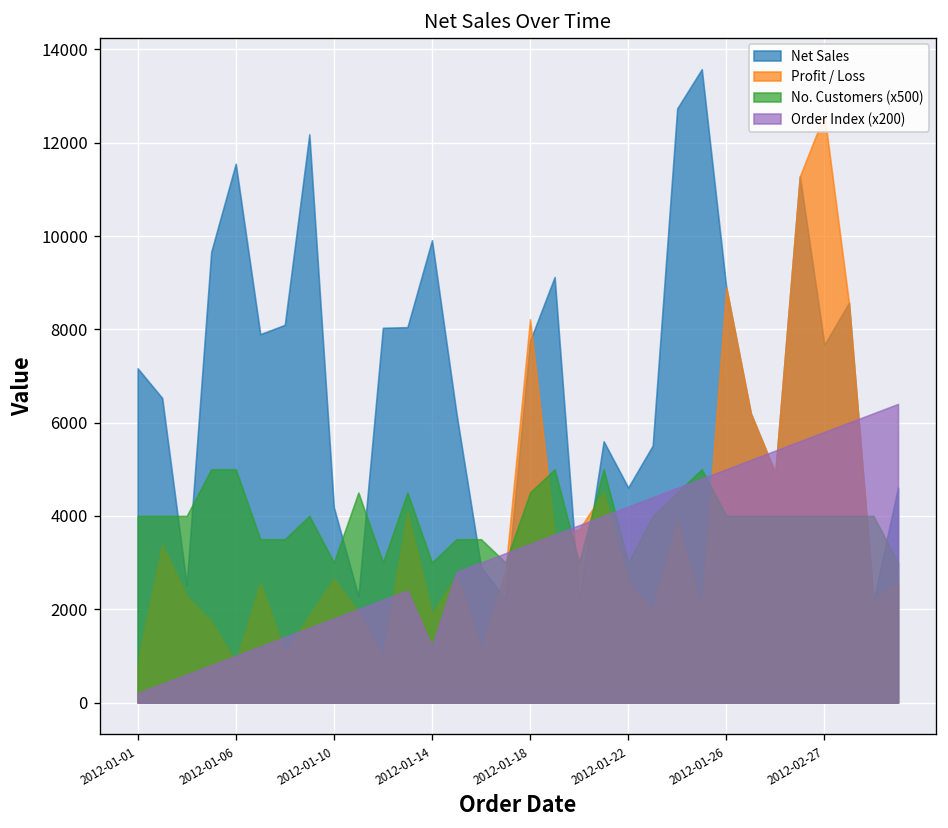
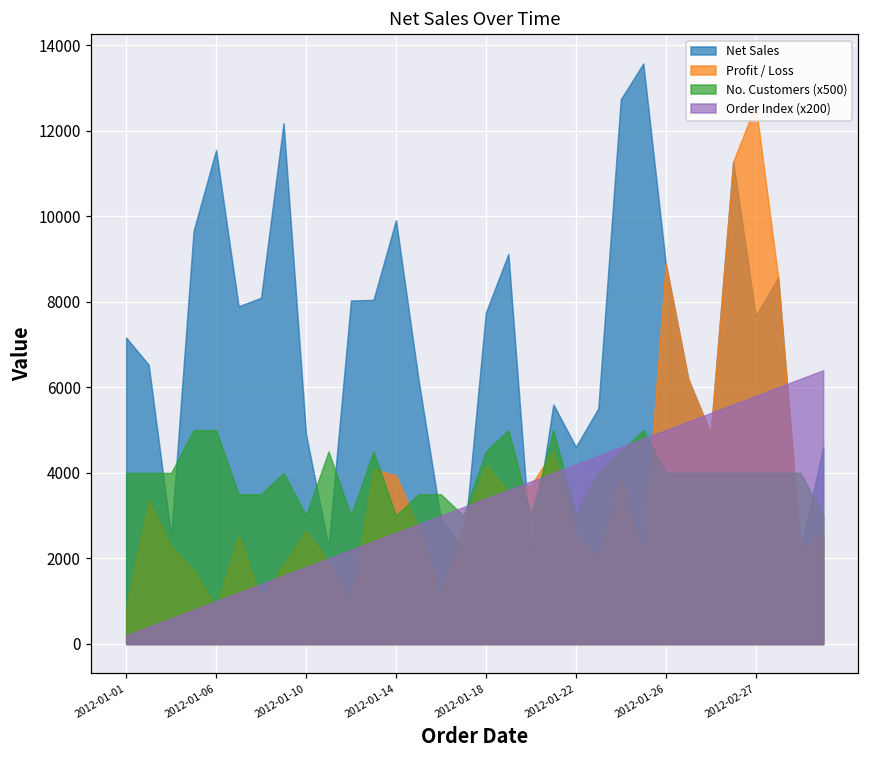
Net Sales, 2012-01-10: 4200 -> 4900
Profit / Loss, 2012-01-14: 1900 -> 3900
Order Index (x200), 2012-01-14: 1200 -> 2600
Profit / Loss, 2012-01-18: 8200 -> 4200
